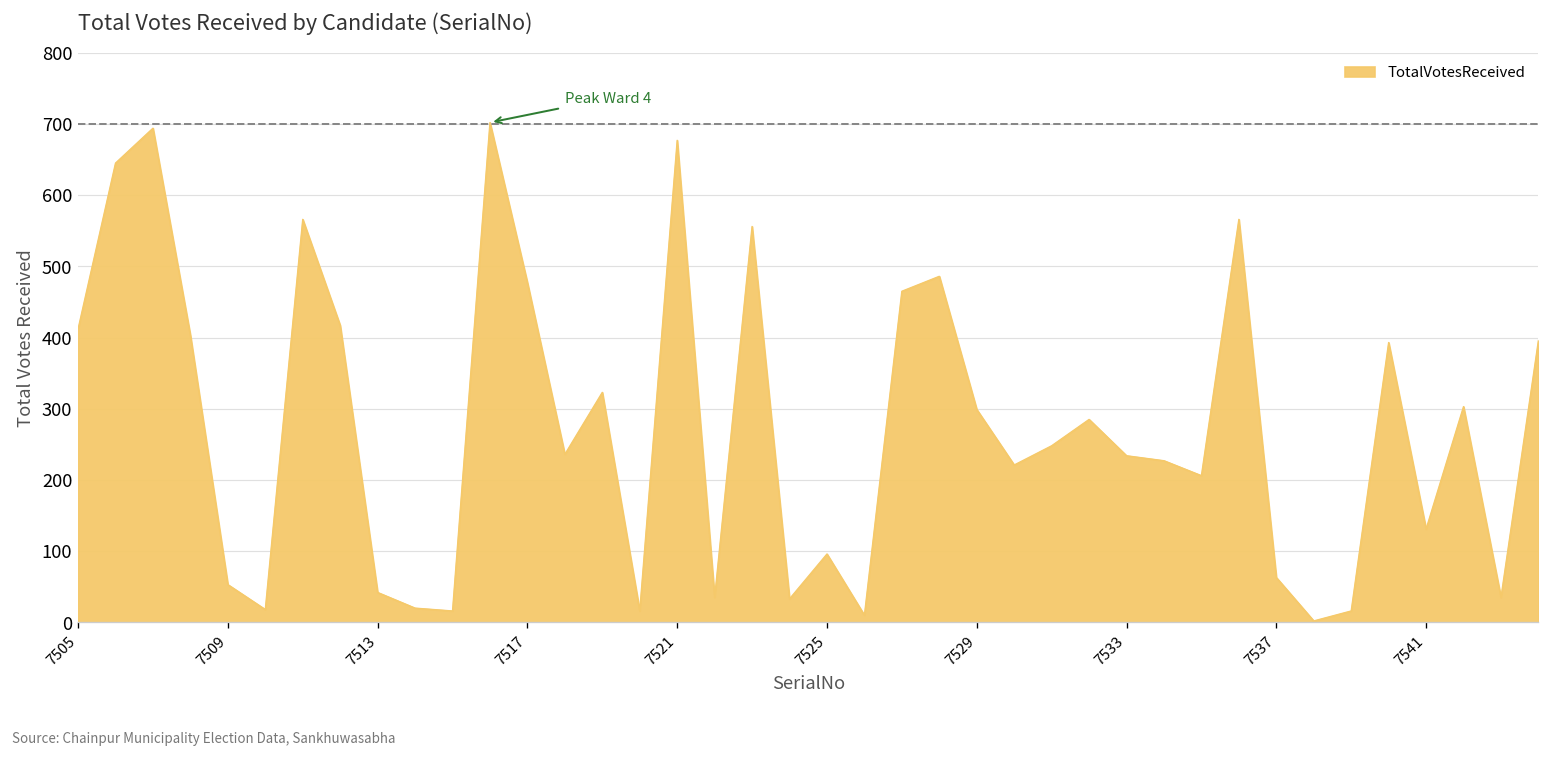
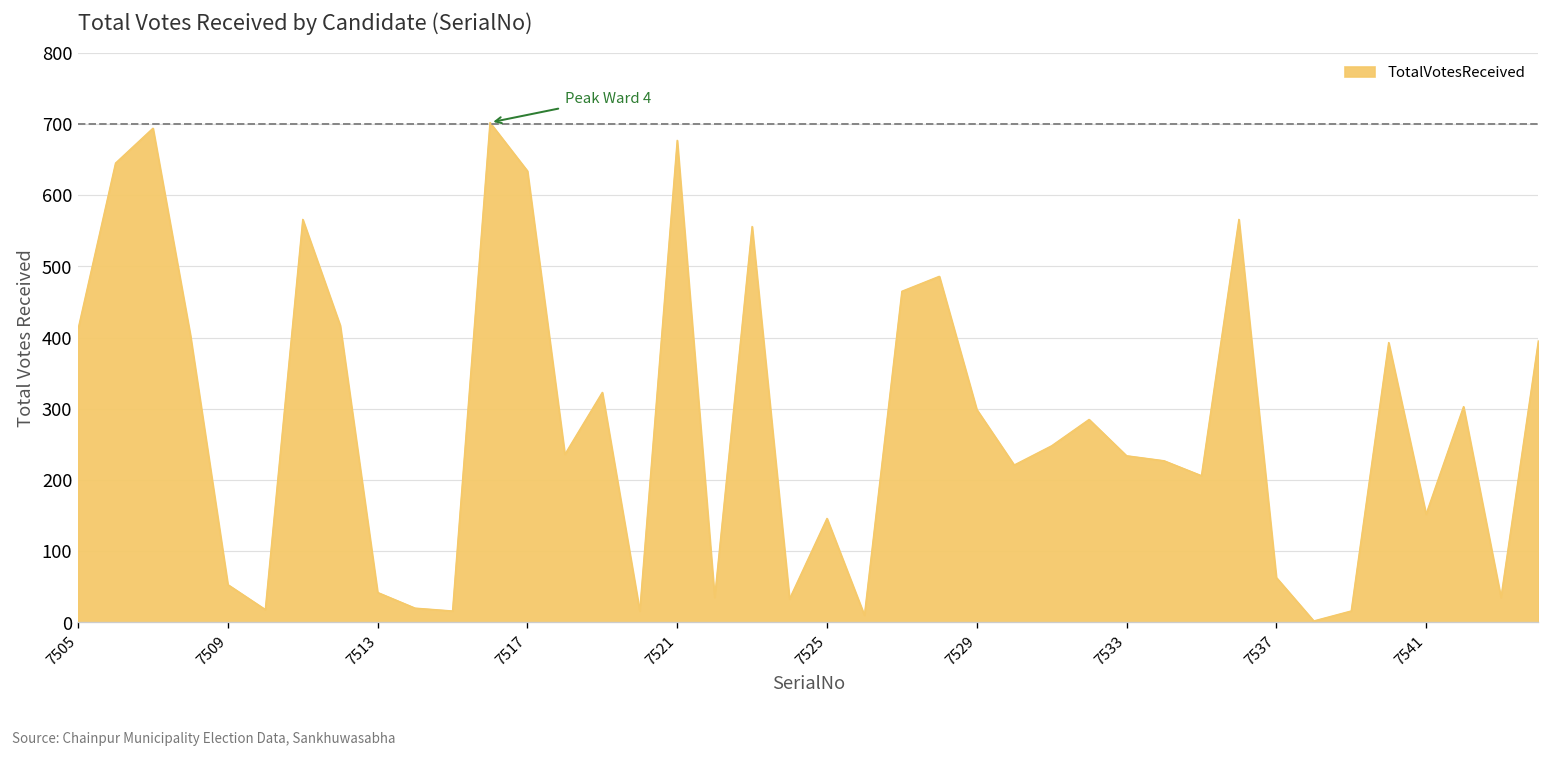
7517: 480 -> 630
7525: 100 -> 150
7541: 130 -> 150
